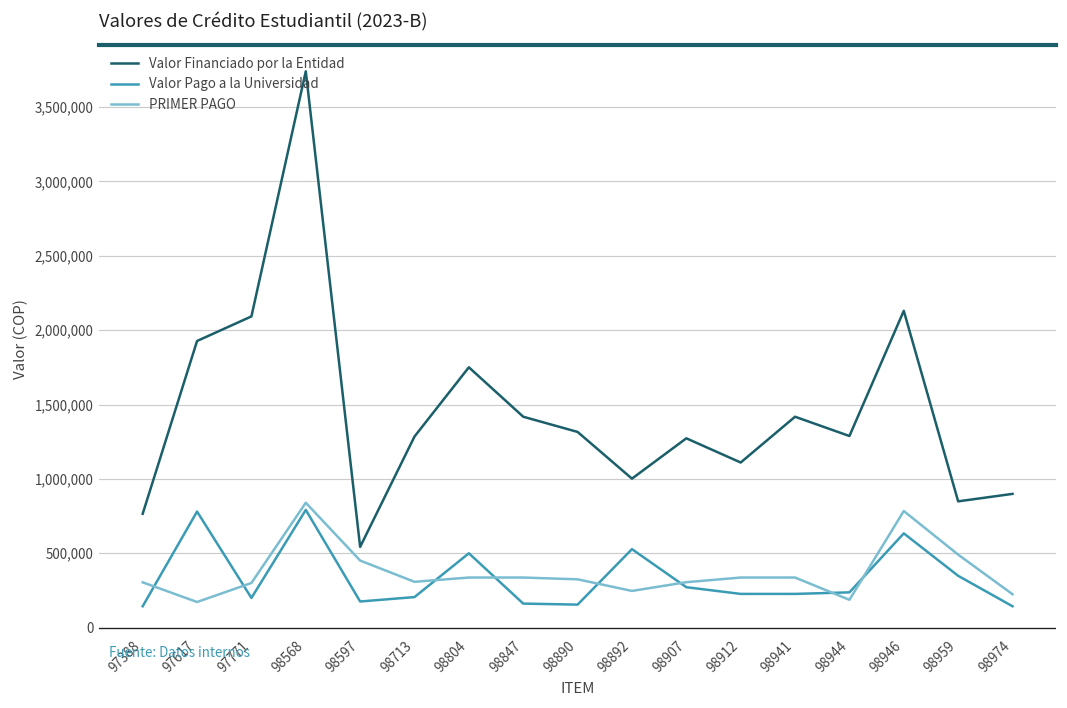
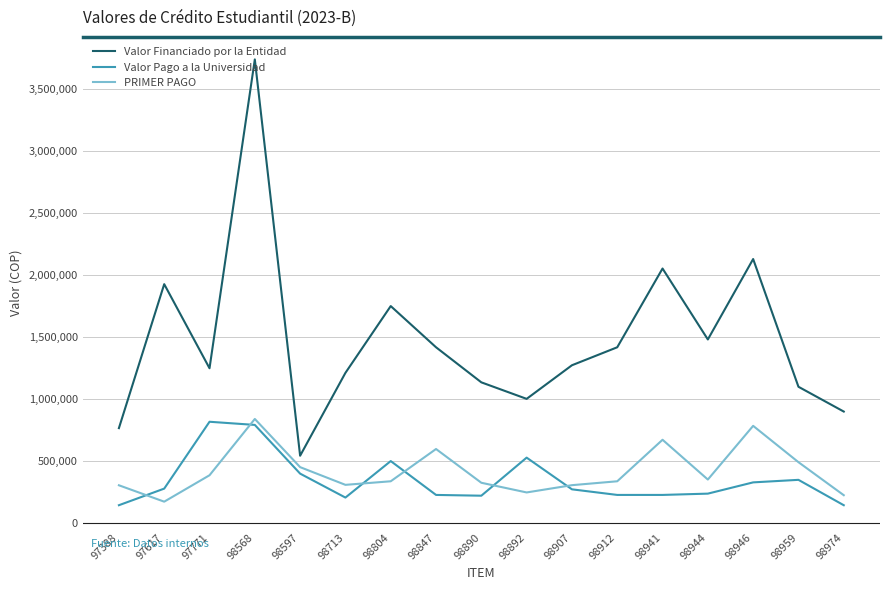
Valor Pago a la Universidad, 97617: 780,000 -> 280,000
Valor Financiado por la Entidad, 97771: 2,090,000 -> 1,250,000
Valor Pago a la Universidad, 97771: 200,000 -> 820,000
PRIMER PAGO, 97771: 300,000 -> 390,000
Valor Pago a la Universidad, 98597: 180,000 -> 400,000
Valor Financiado por la Entidad, 98713: 1,290,000 -> 1,210,000
Valor Pago a la Universidad, 98847: 160,000 -> 230,000
PRIMER PAGO, 98847: 340,000 -> 600,000
Valor Financiado por la Entidad, 98890: 1,320,000 -> 1,140,000
Valor Pago a la Universidad, 98890: 150,000 -> 220,000
Valor Financiado por la Entidad, 98912: 1,110,000 -> 1,420,000
Valor Financiado por la Entidad, 98941: 1,420,000 -> 2,050,000
PRIMER PAGO, 98941: 340,000 -> 670,000
Valor Financiado por la Entidad, 98944: 1,290,000 -> 1,480,000
PRIMER PAGO, 98944: 190,000 -> 350,000
Valor Pago a la Universidad, 98946: 630,000 -> 330,000
Valor Financiado por la Entidad, 98959: 850,000 -> 1,100,000
